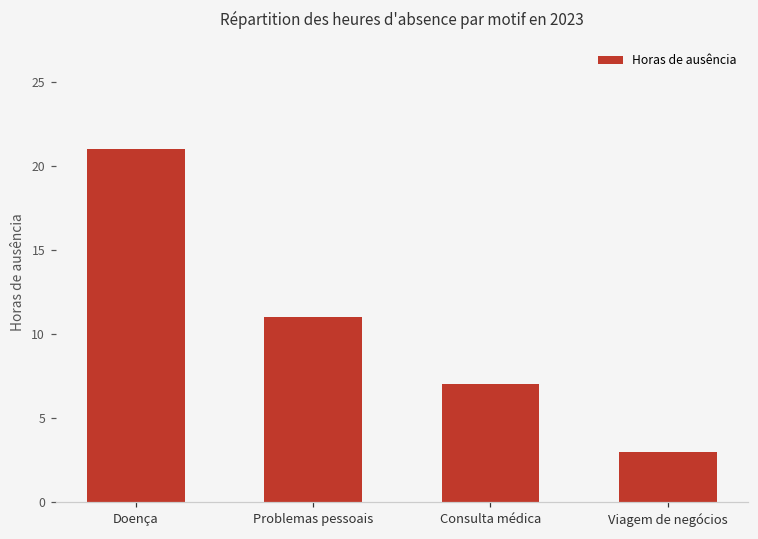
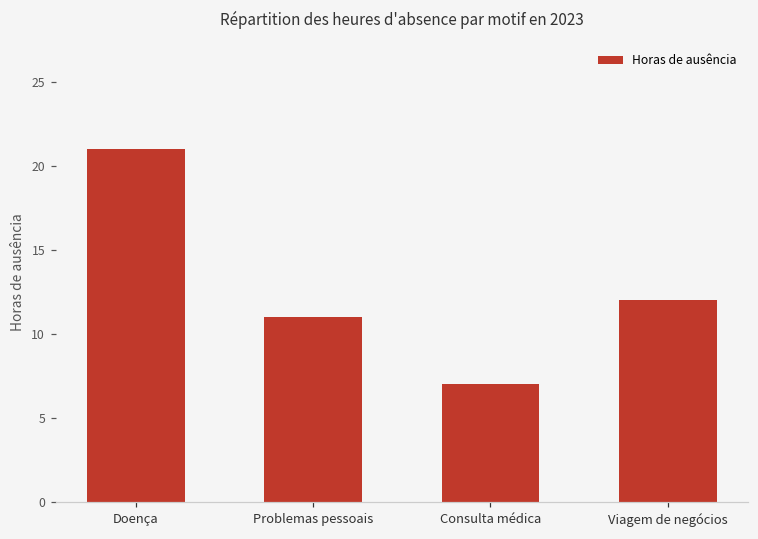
Viagem de negócios: 3 -> 12
